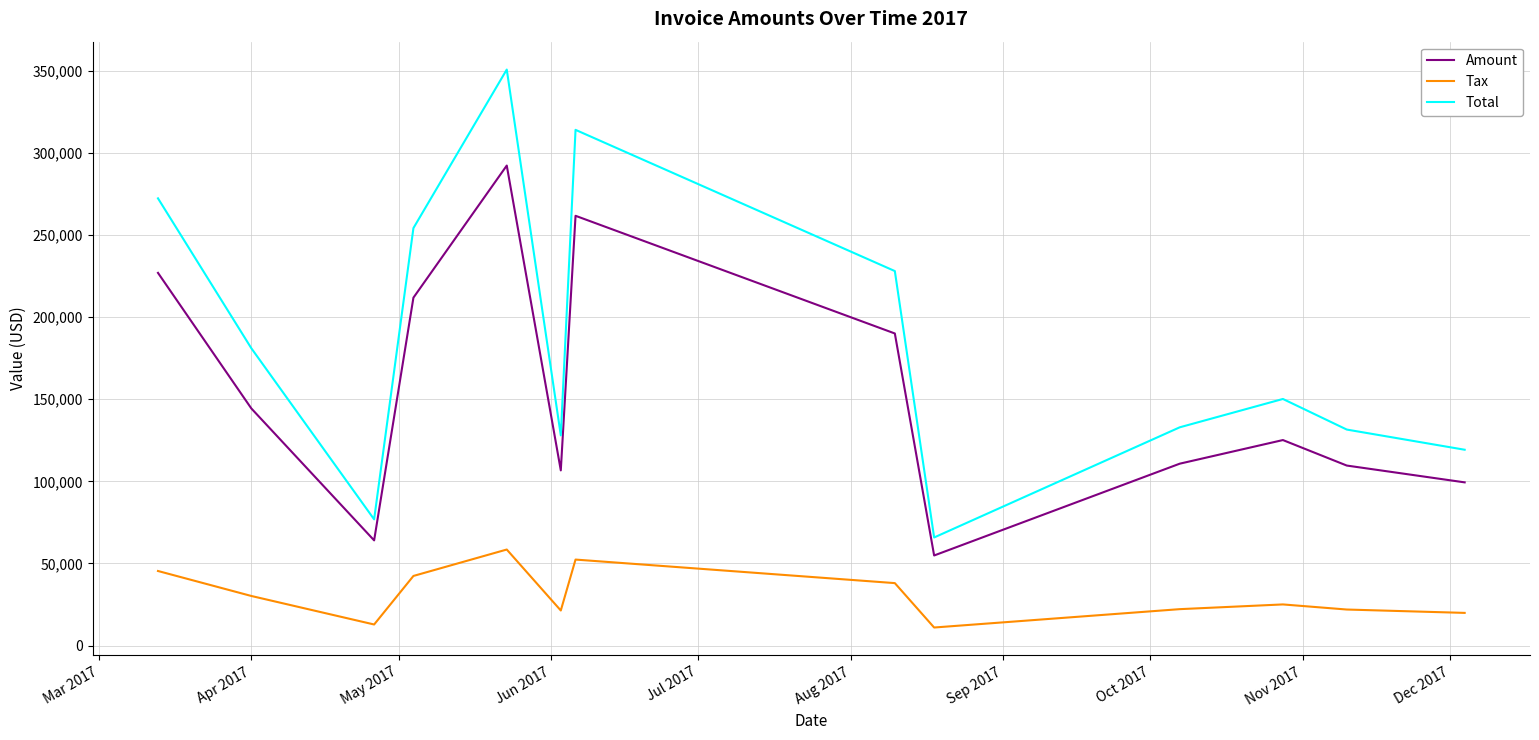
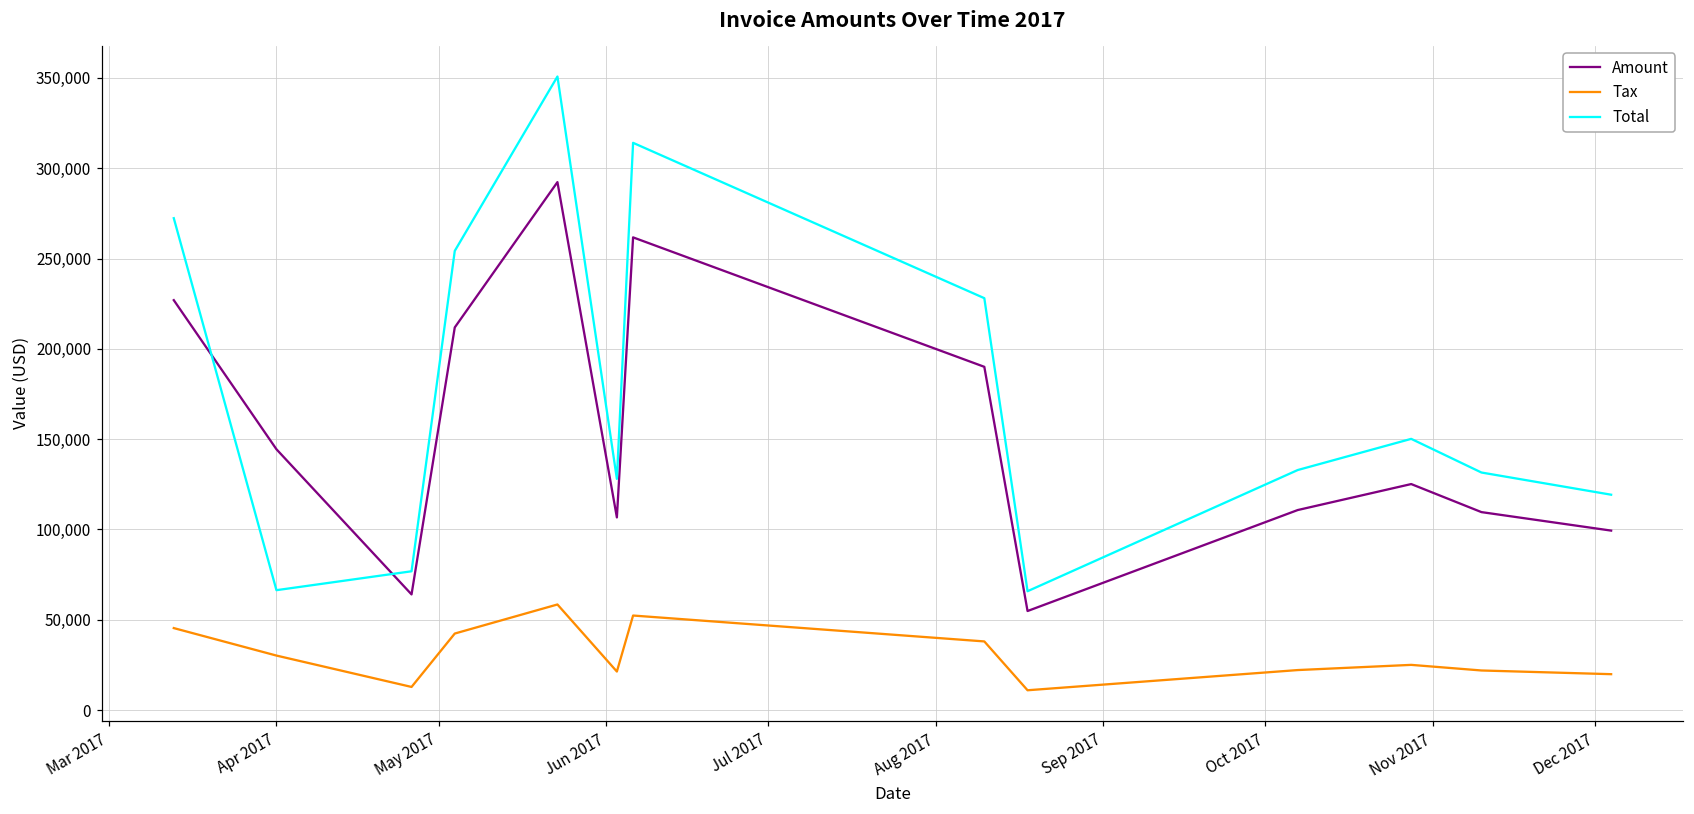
Total, Apr 2017: 181,000 -> 66,000
